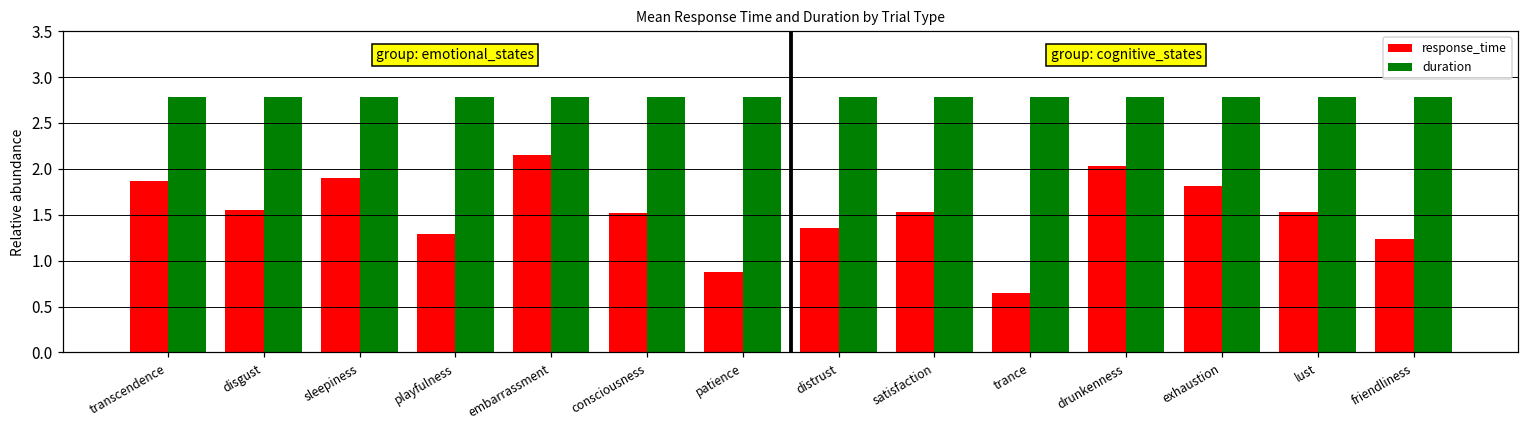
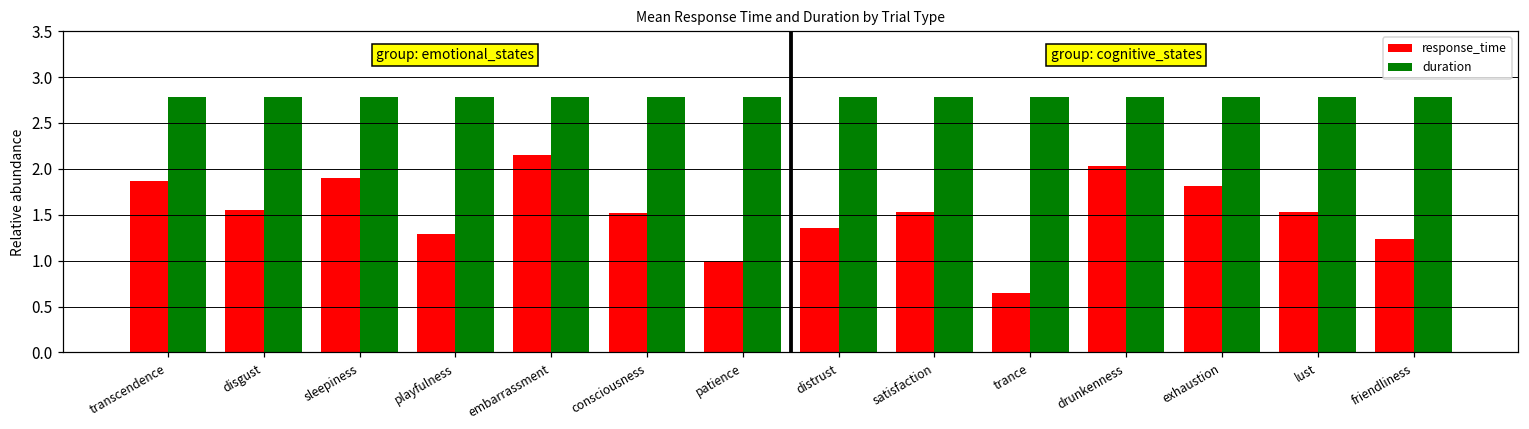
response_time, patience: 0.9 -> 1.0
